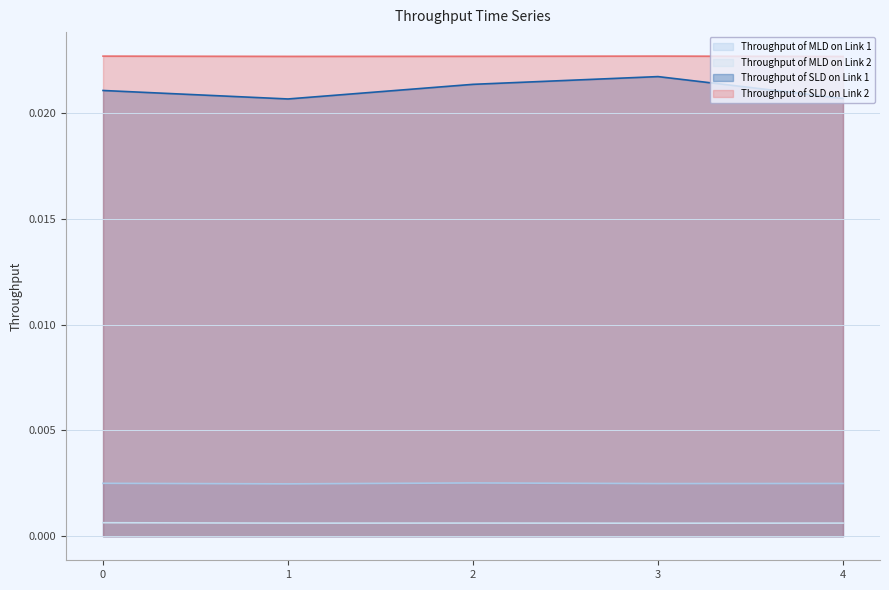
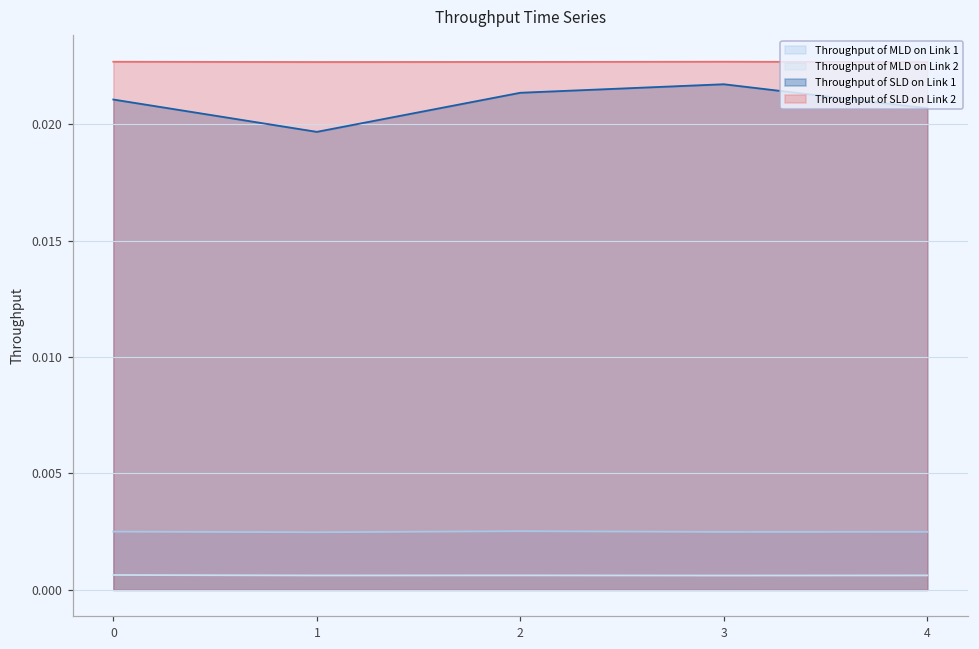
Throughput of SLD on Link 1, 1: 0.0207 -> 0.0197
